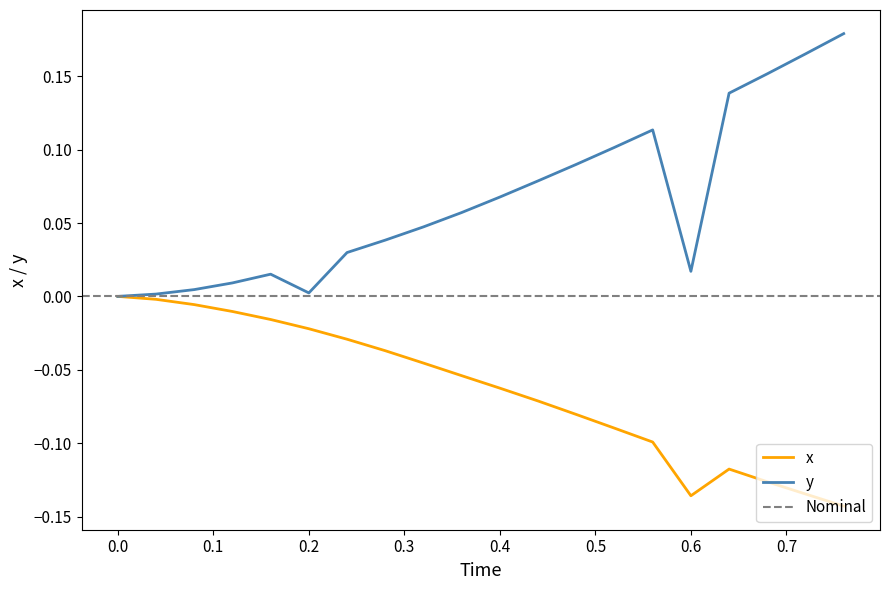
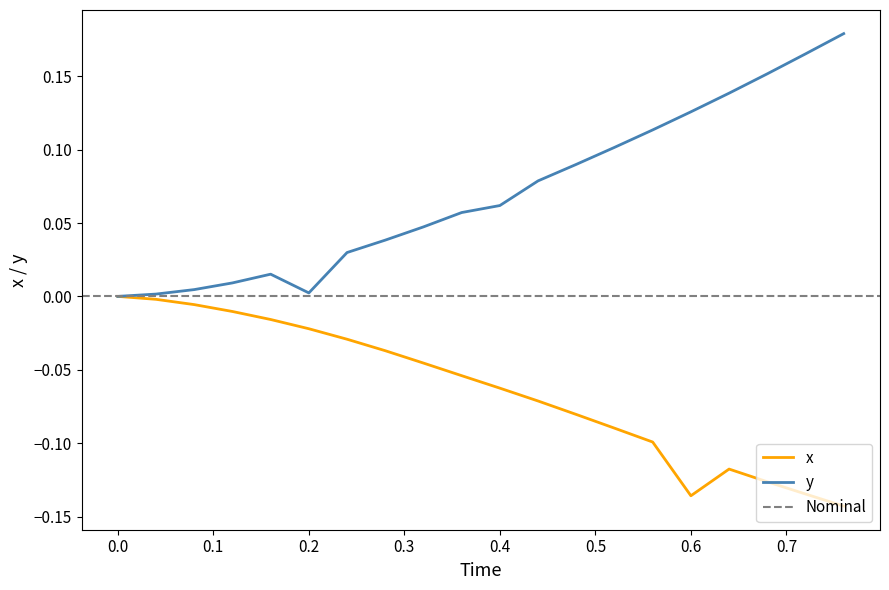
y, 0.4: 0.068 -> 0.062
y, 0.6: 0.017 -> 0.126
